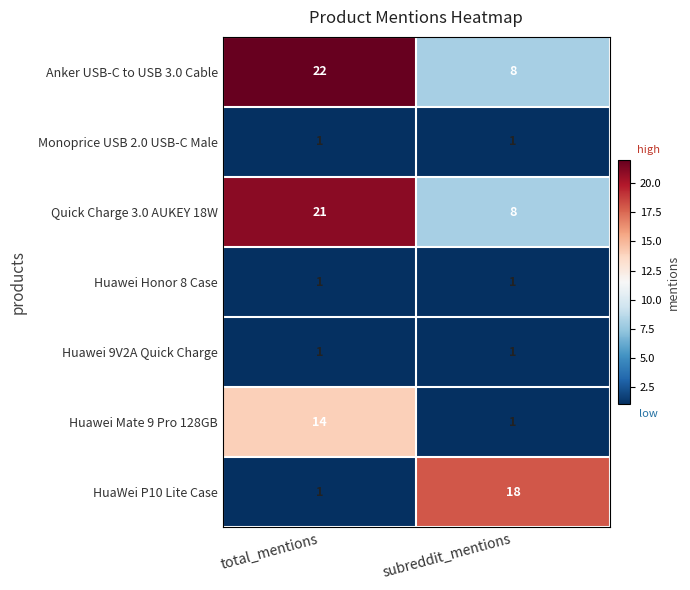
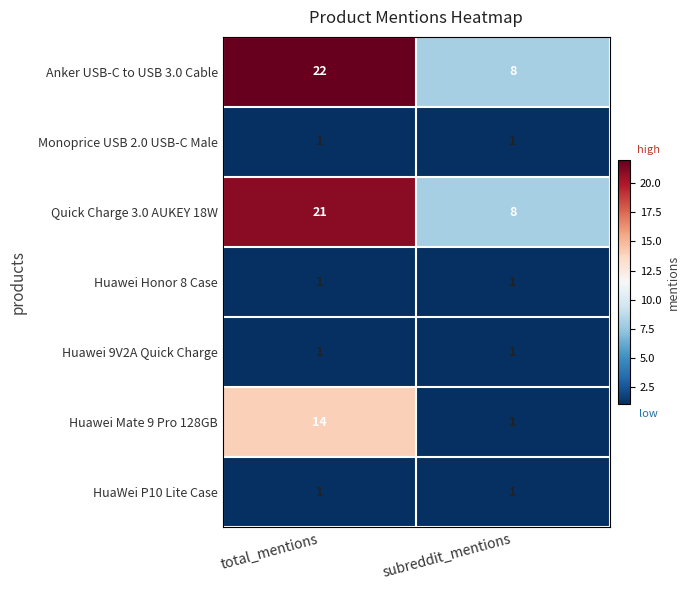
HuaWei P10 Lite Case, subreddit_mentions: 18 -> 1
